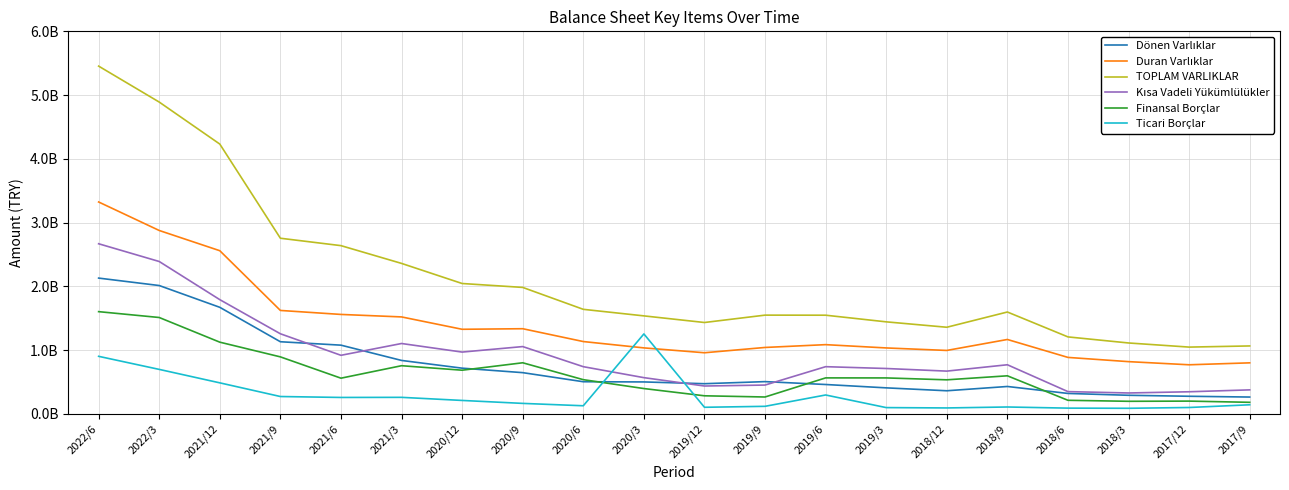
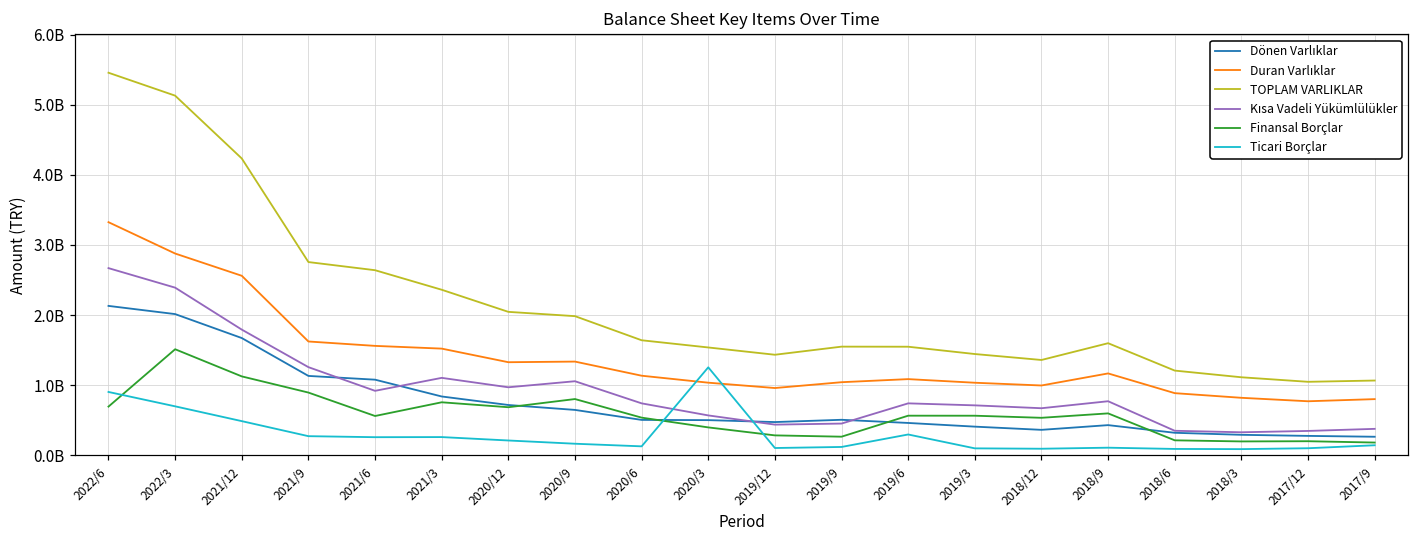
Finansal Borçlar, 2022/6: 1600000000 -> 700000000
TOPLAM VARLIKLAR, 2022/3: 4900000000 -> 5100000000
